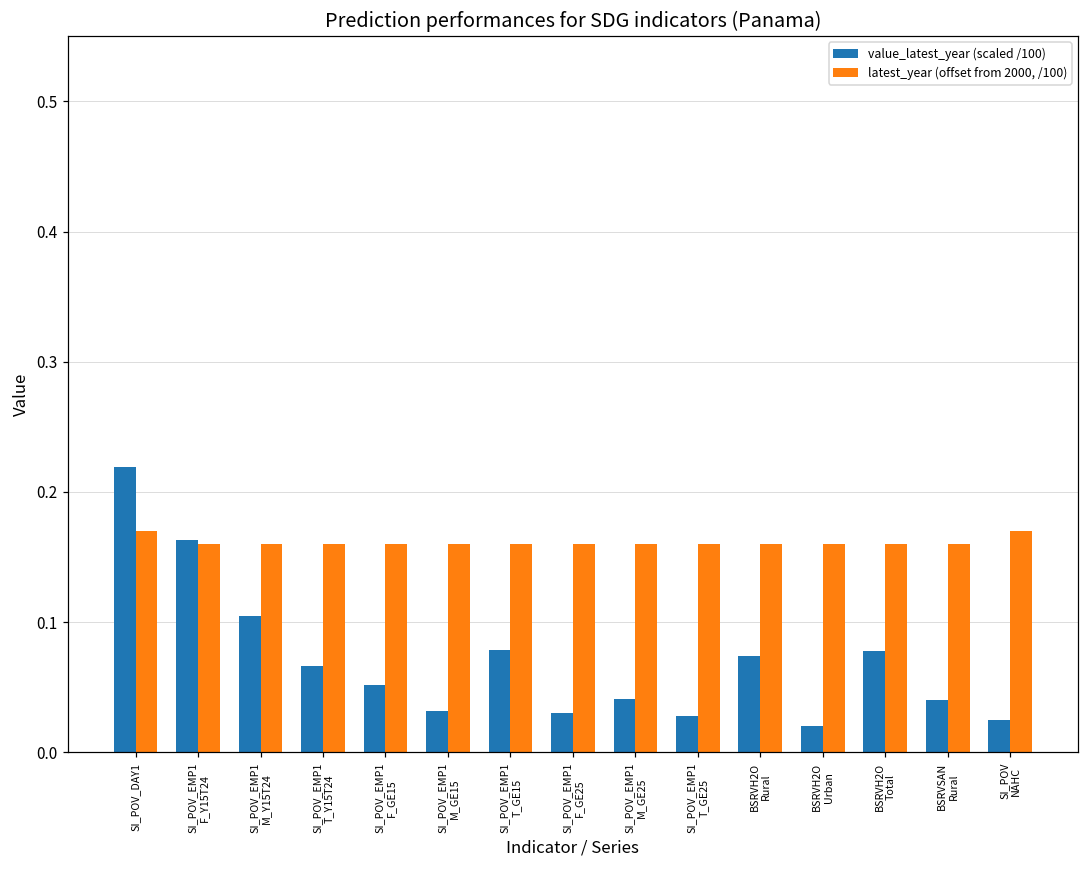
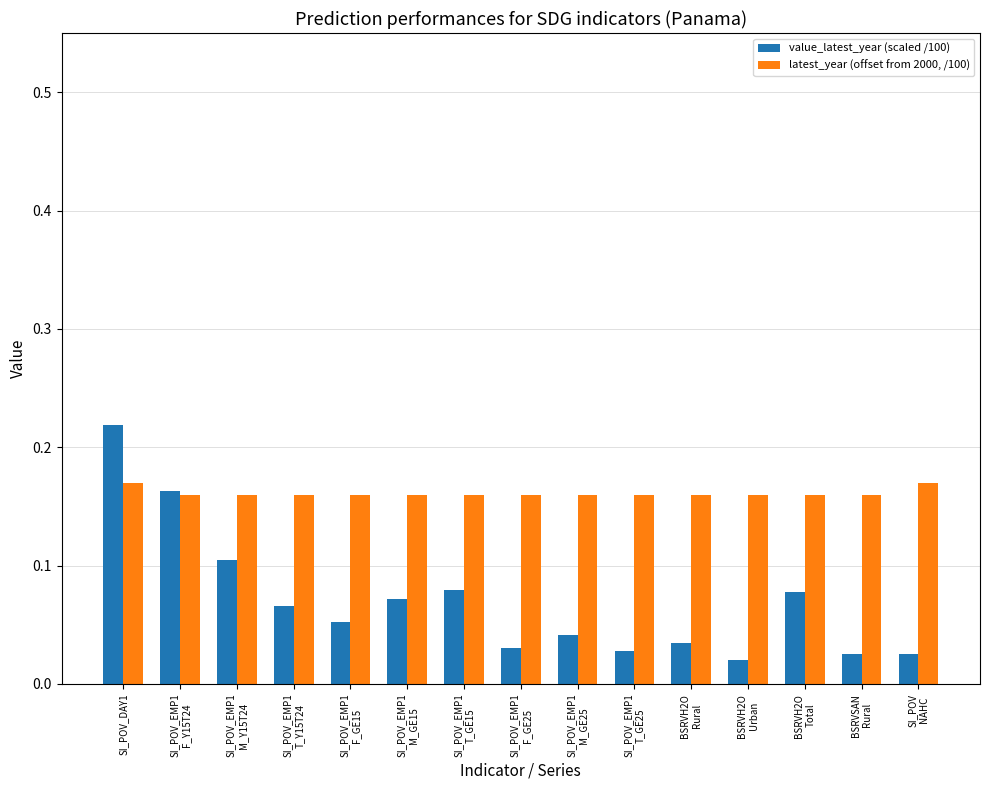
value_latest_year (scaled /100), SI_POV_EMP1 M_GE15: 0.032 -> 0.072
value_latest_year (scaled /100), BSRVH2O Rural: 0.074 -> 0.035
value_latest_year (scaled /100), BSRVSAN Rural: 0.040 -> 0.025
